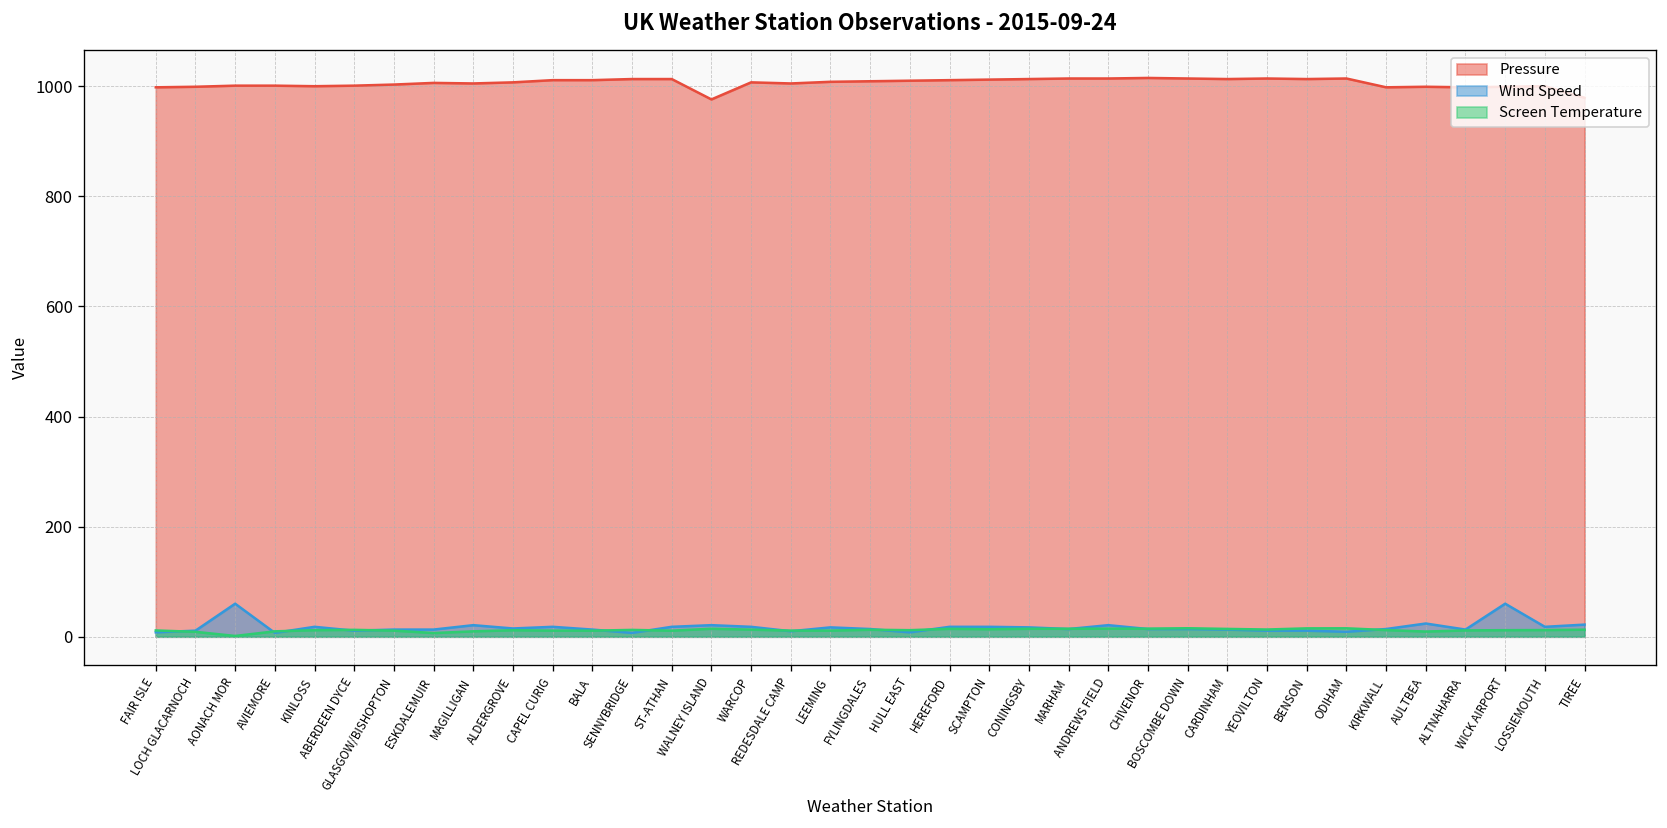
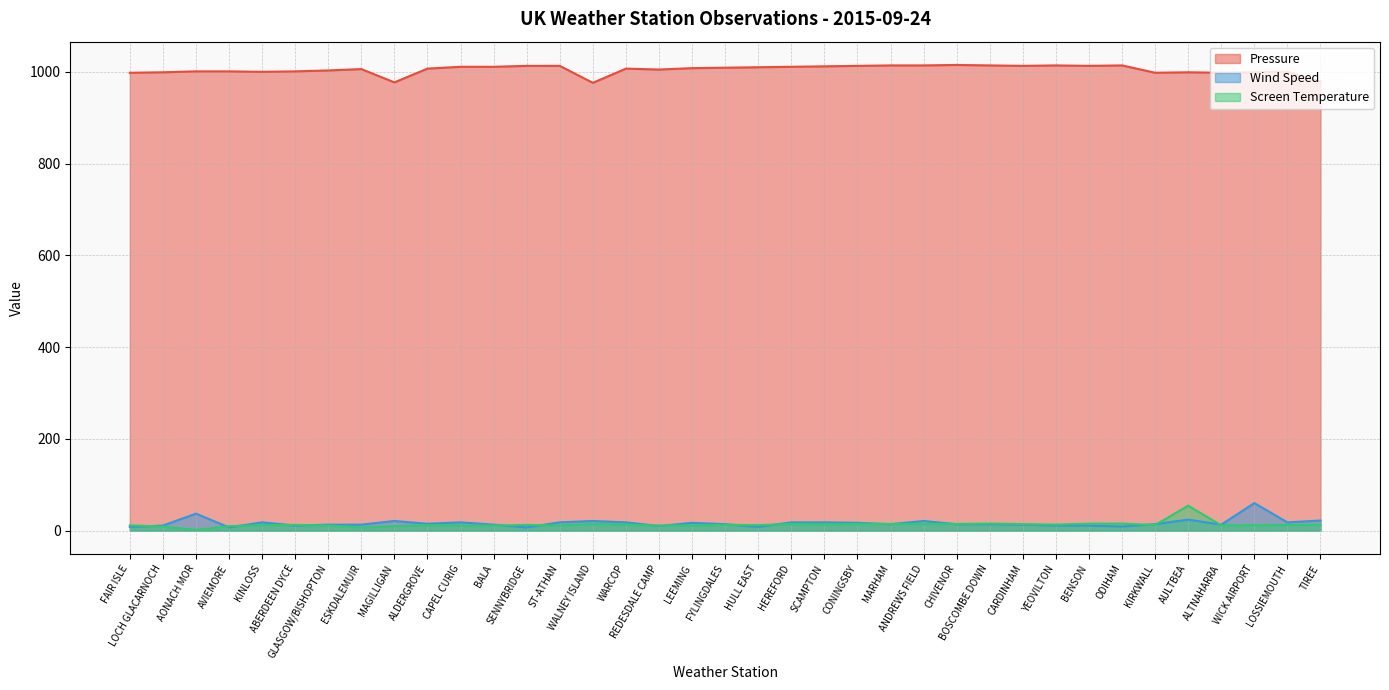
Wind Speed, AONACH MOR: 60 -> 40
Pressure, MAGILLIGAN: 1010 -> 980
Screen Temperature, AULTBEA: 10 -> 50
